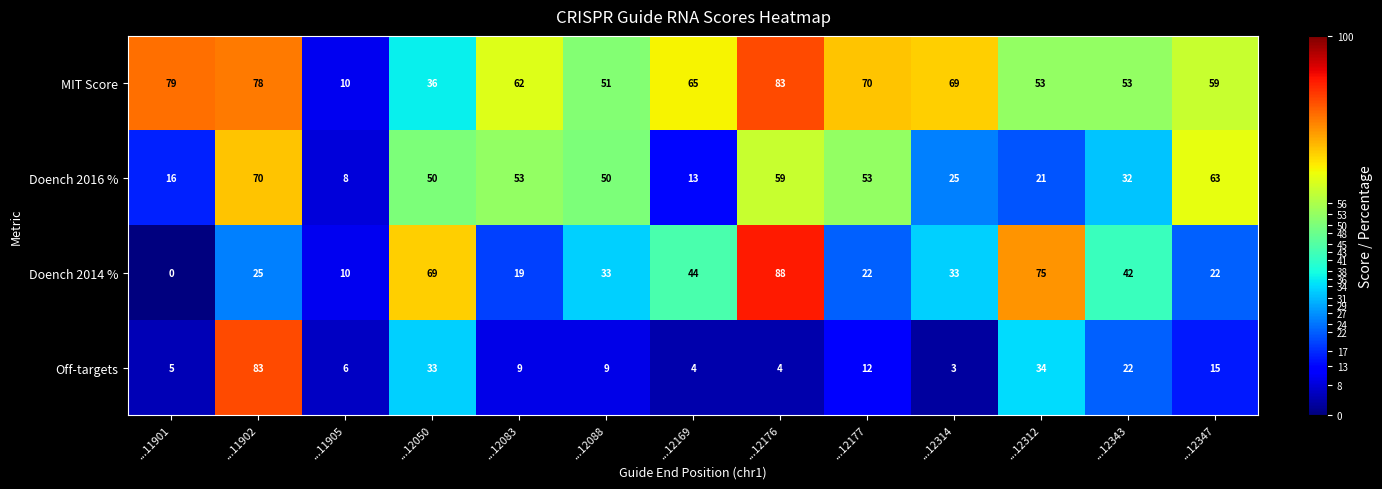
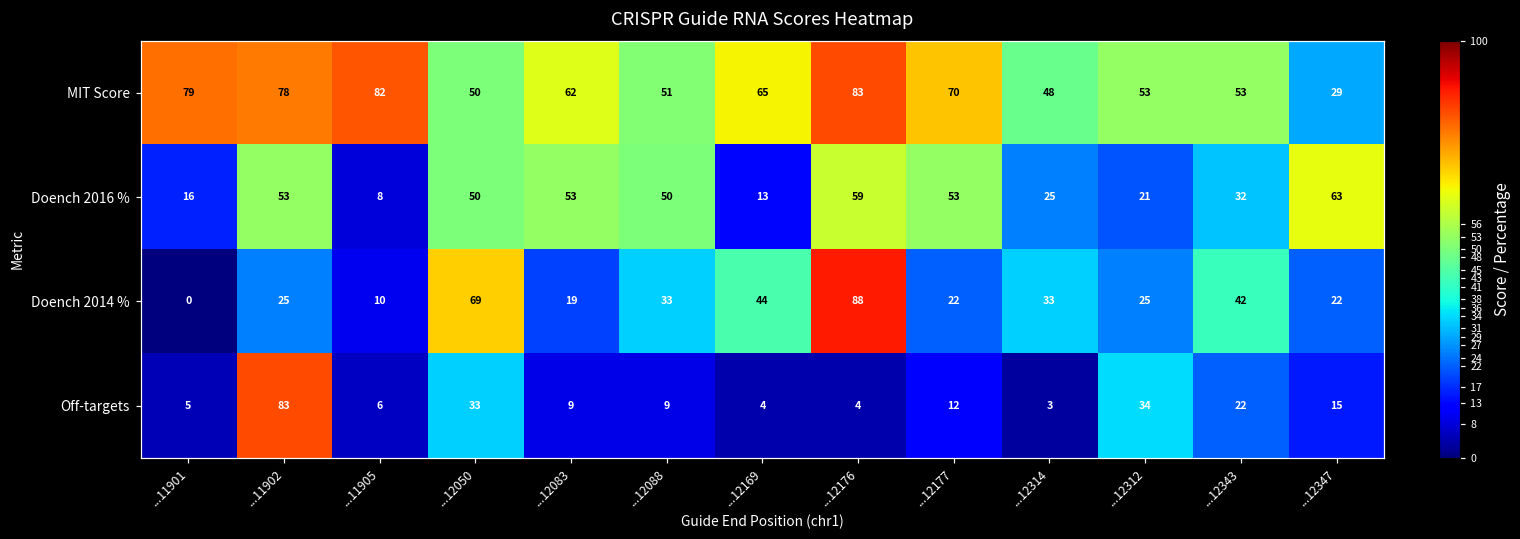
MIT Score, ...11905: 10 -> 82
MIT Score, ...12050: 36 -> 50
MIT Score, ...12314: 69 -> 48
MIT Score, ...12347: 59 -> 29
Doench 2016 %, ...11902: 70 -> 53
Doench 2014 %, ...12312: 75 -> 25
